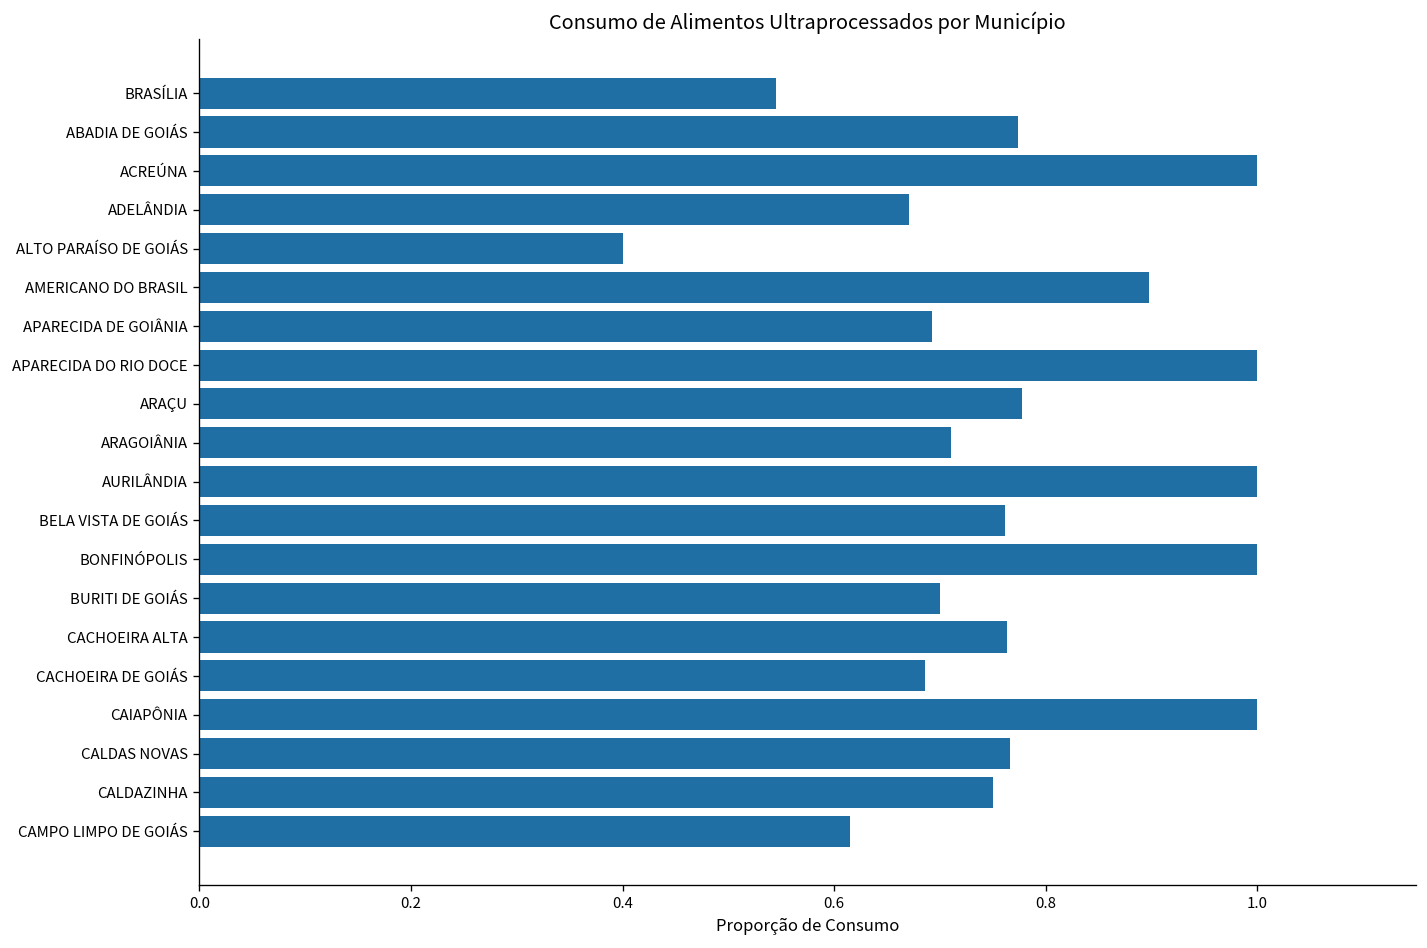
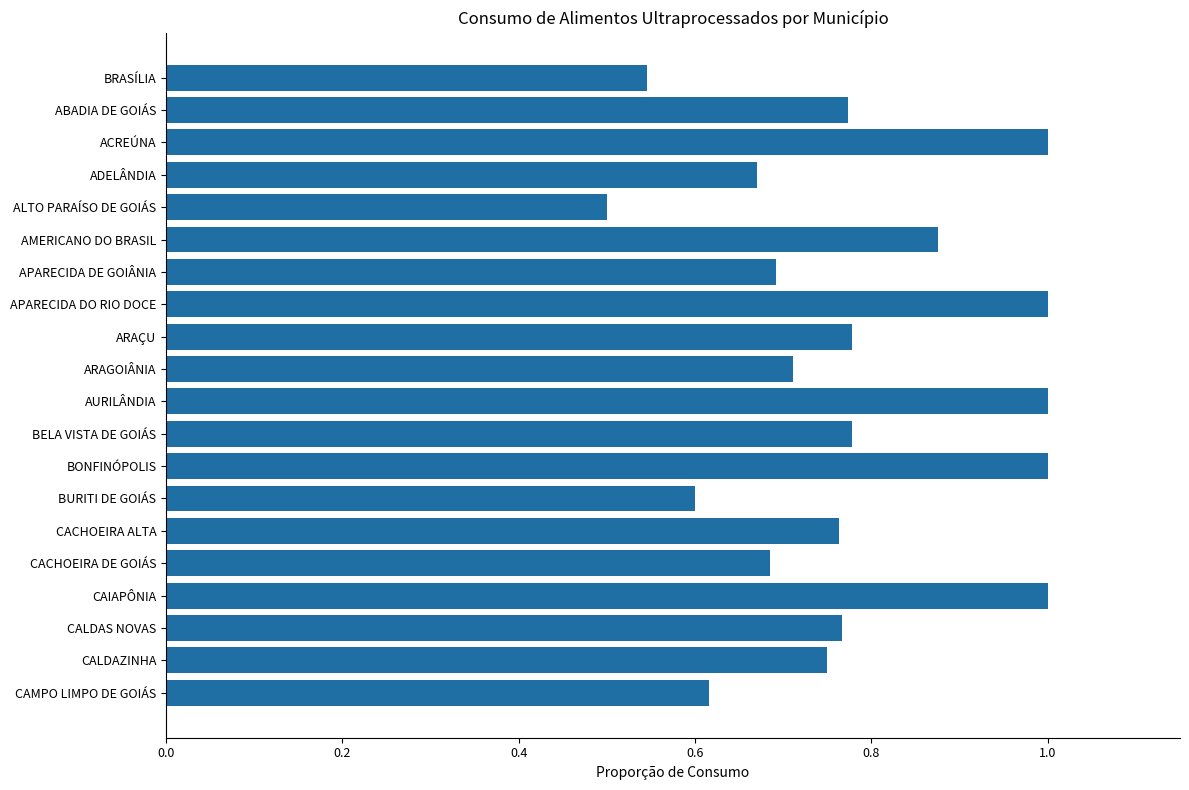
ALTO PARAÍSO DE GOIÁS: 0.4 -> 0.5
AMERICANO DO BRASIL: 0.90 -> 0.88
BELA VISTA DE GOIÁS: 0.76 -> 0.78
BURITI DE GOIÁS: 0.7 -> 0.6
